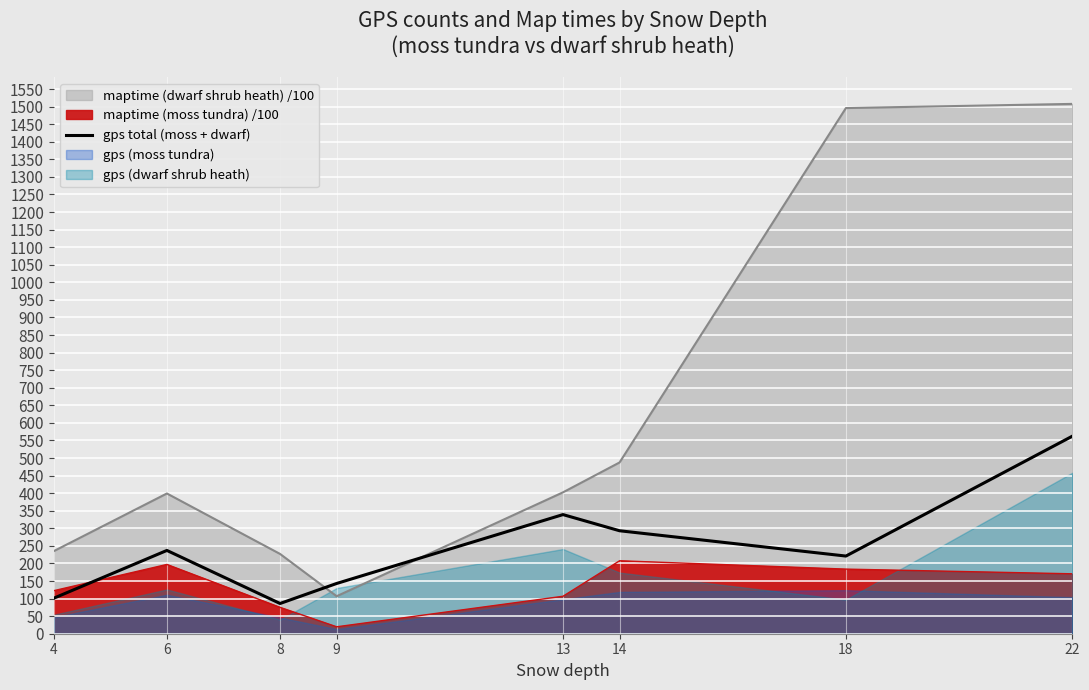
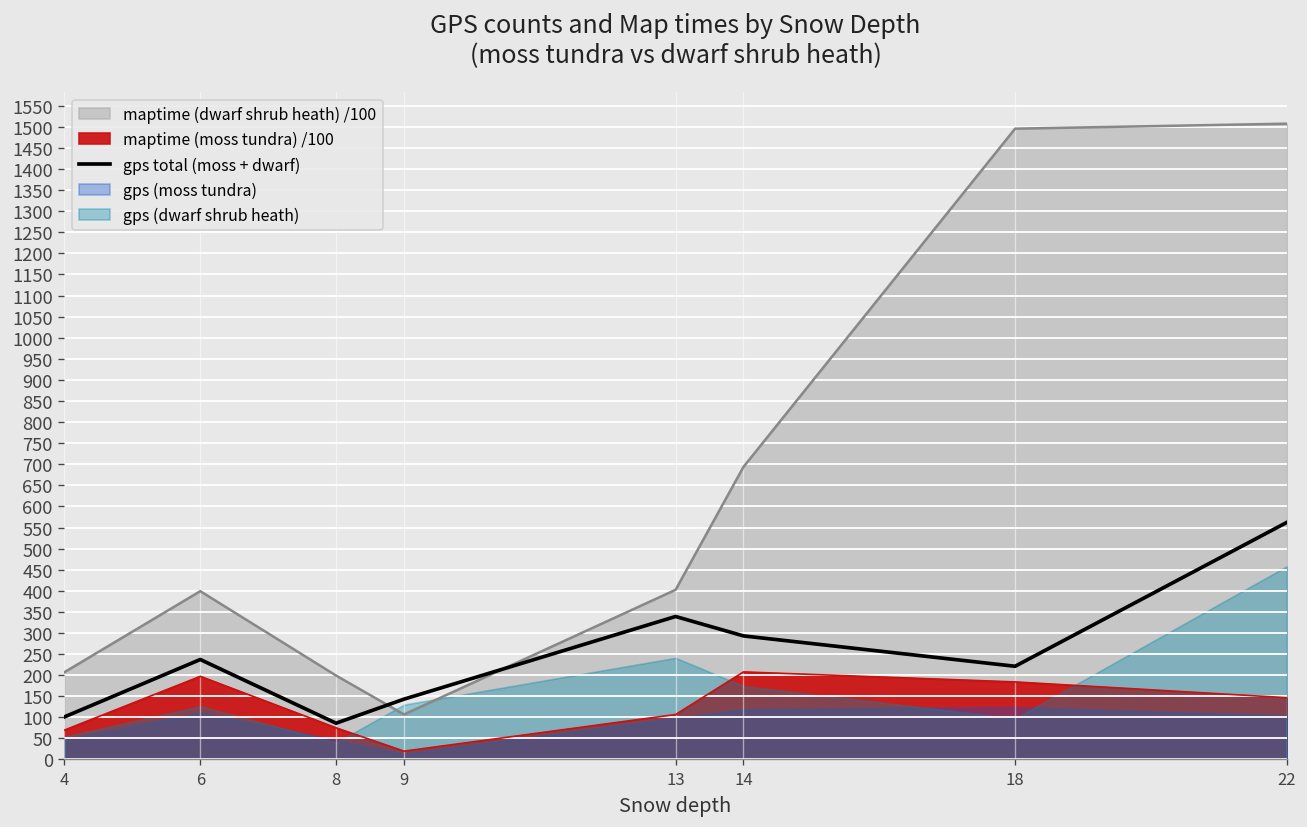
maptime (dwarf shrub heath) /100, 4: 240 -> 210
maptime (moss tundra) /100, 4: 120 -> 70
maptime (dwarf shrub heath) /100, 8: 230 -> 200
maptime (dwarf shrub heath) /100, 14: 490 -> 690
maptime (moss tundra) /100, 22: 170 -> 150
